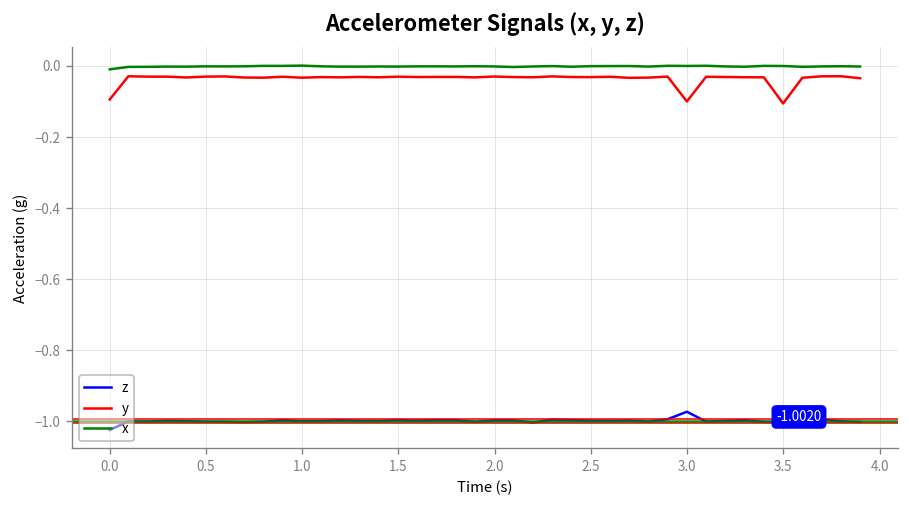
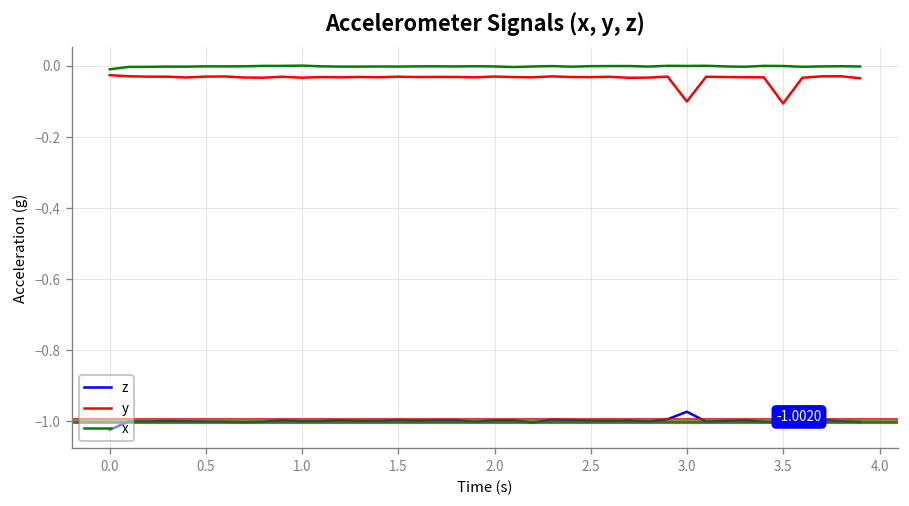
y, 0.0: -0.10 -> -0.03
